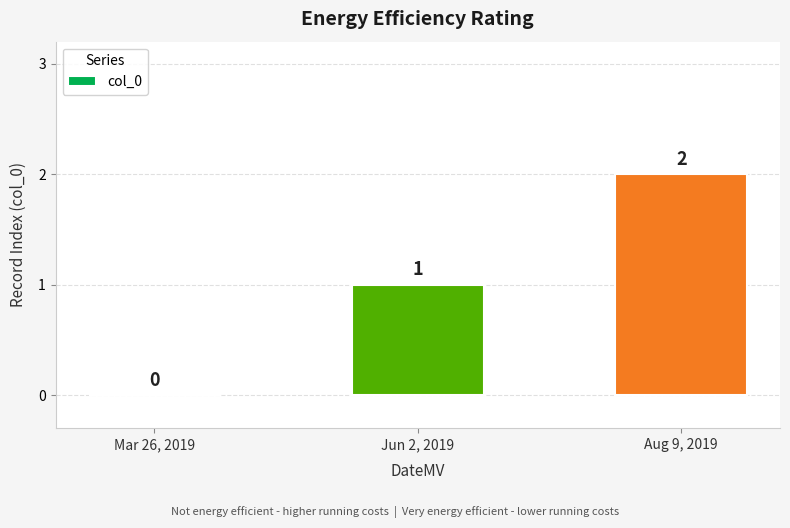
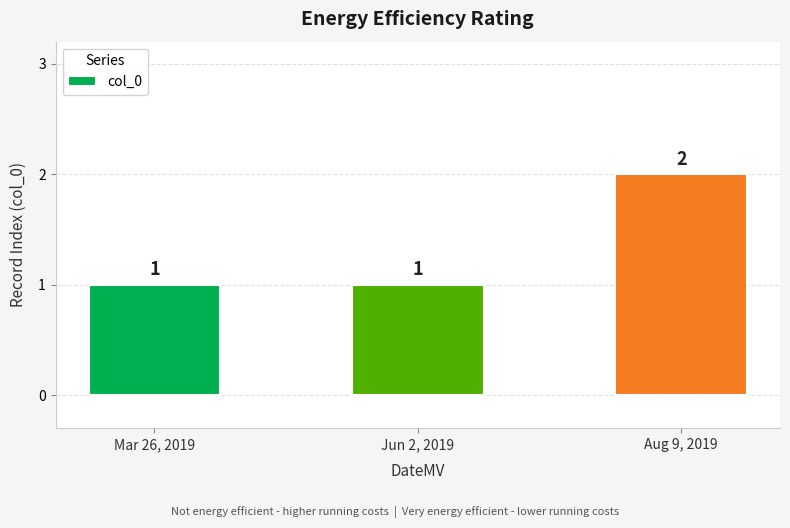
Mar 26, 2019: 0 -> 1
